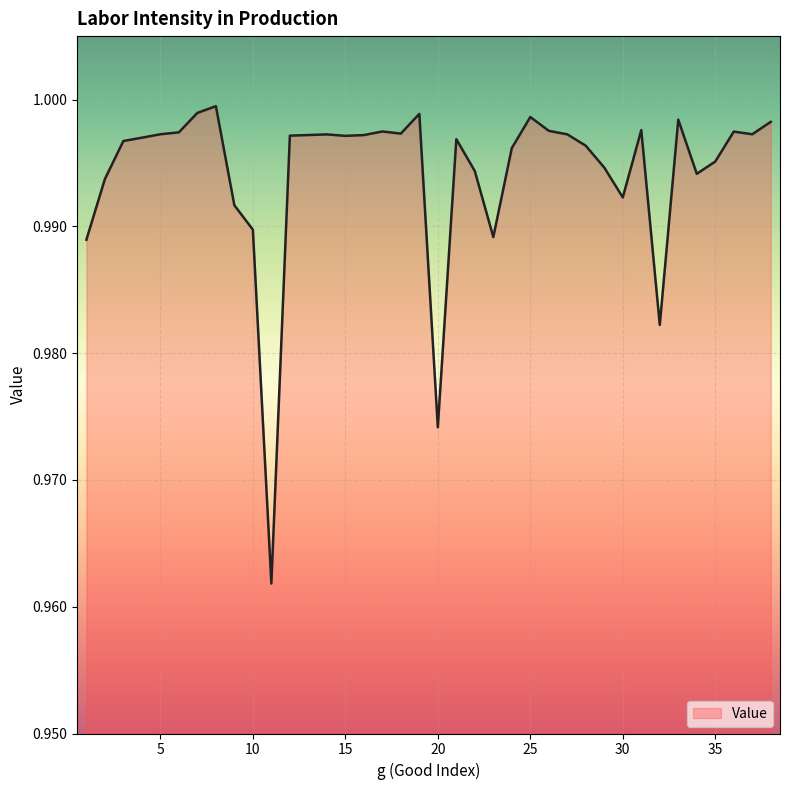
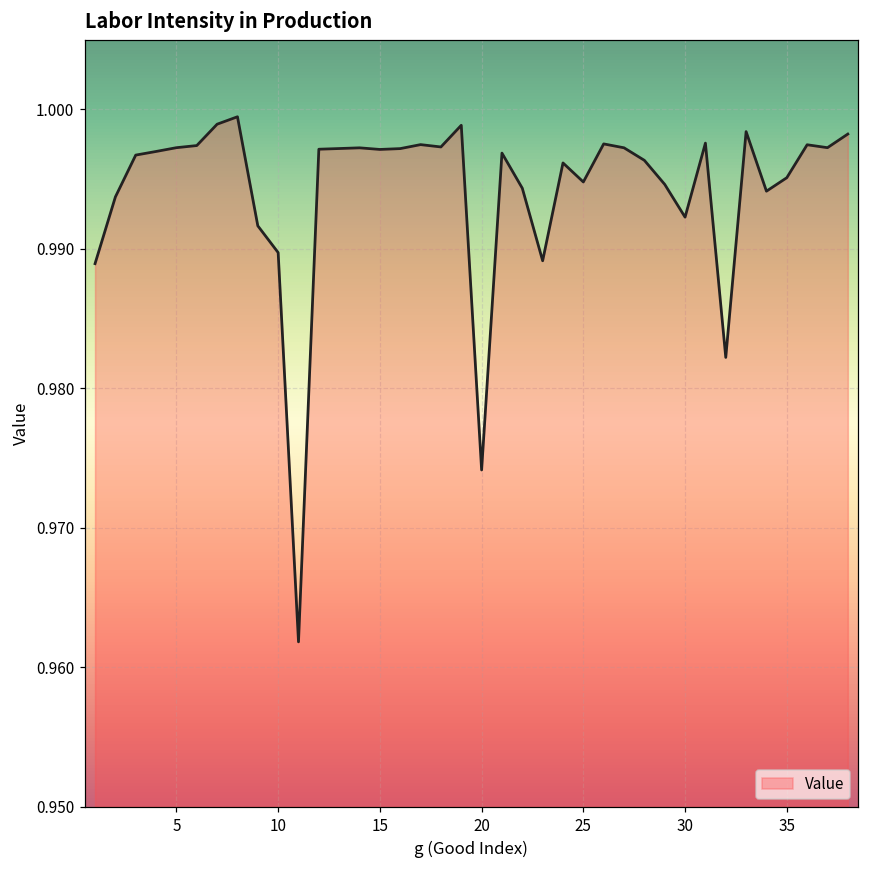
25: 0.9986 -> 0.9948
